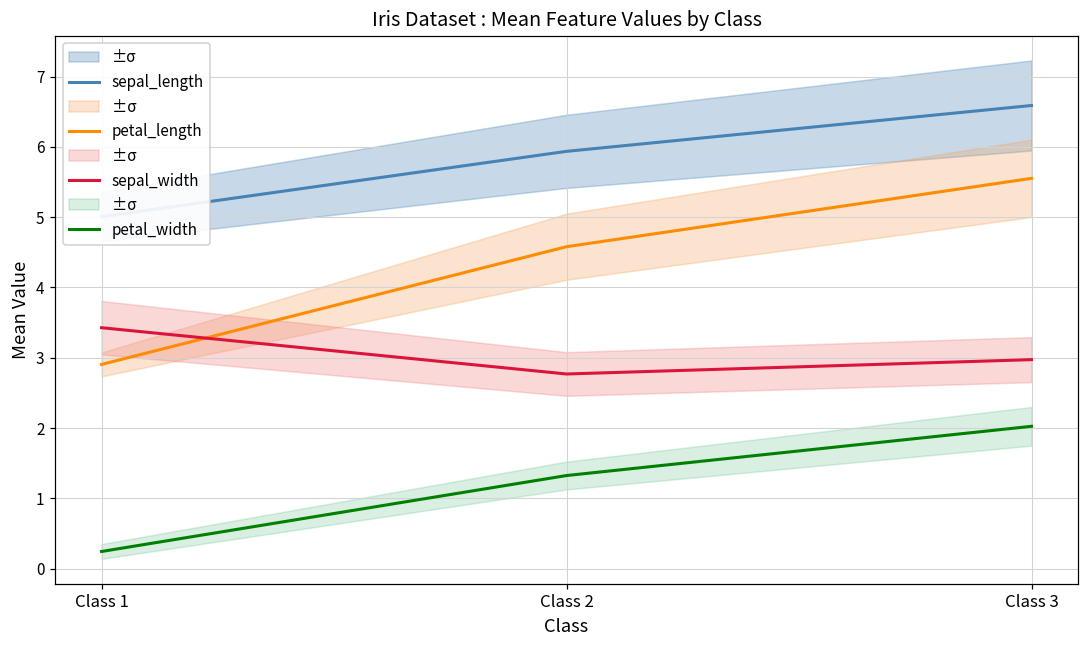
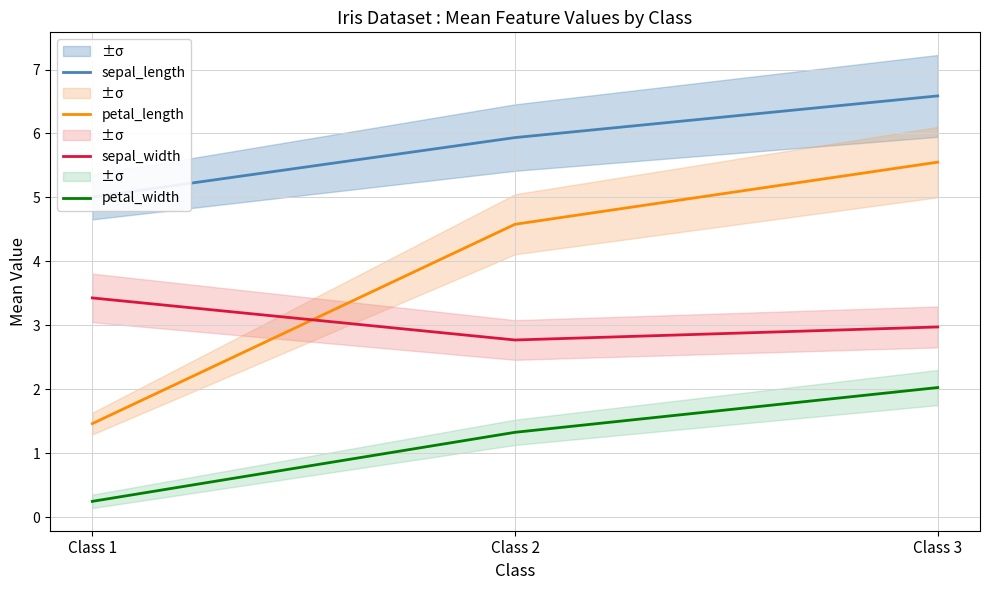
petal_length, Class 1: 2.9 -> 1.5
